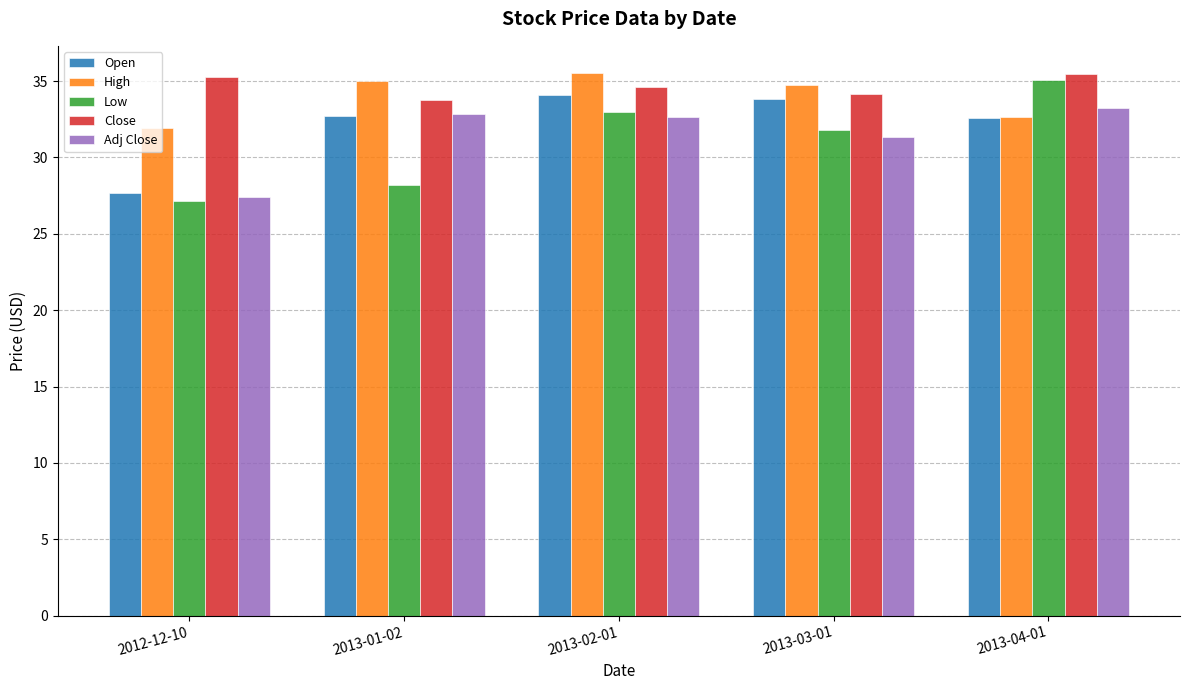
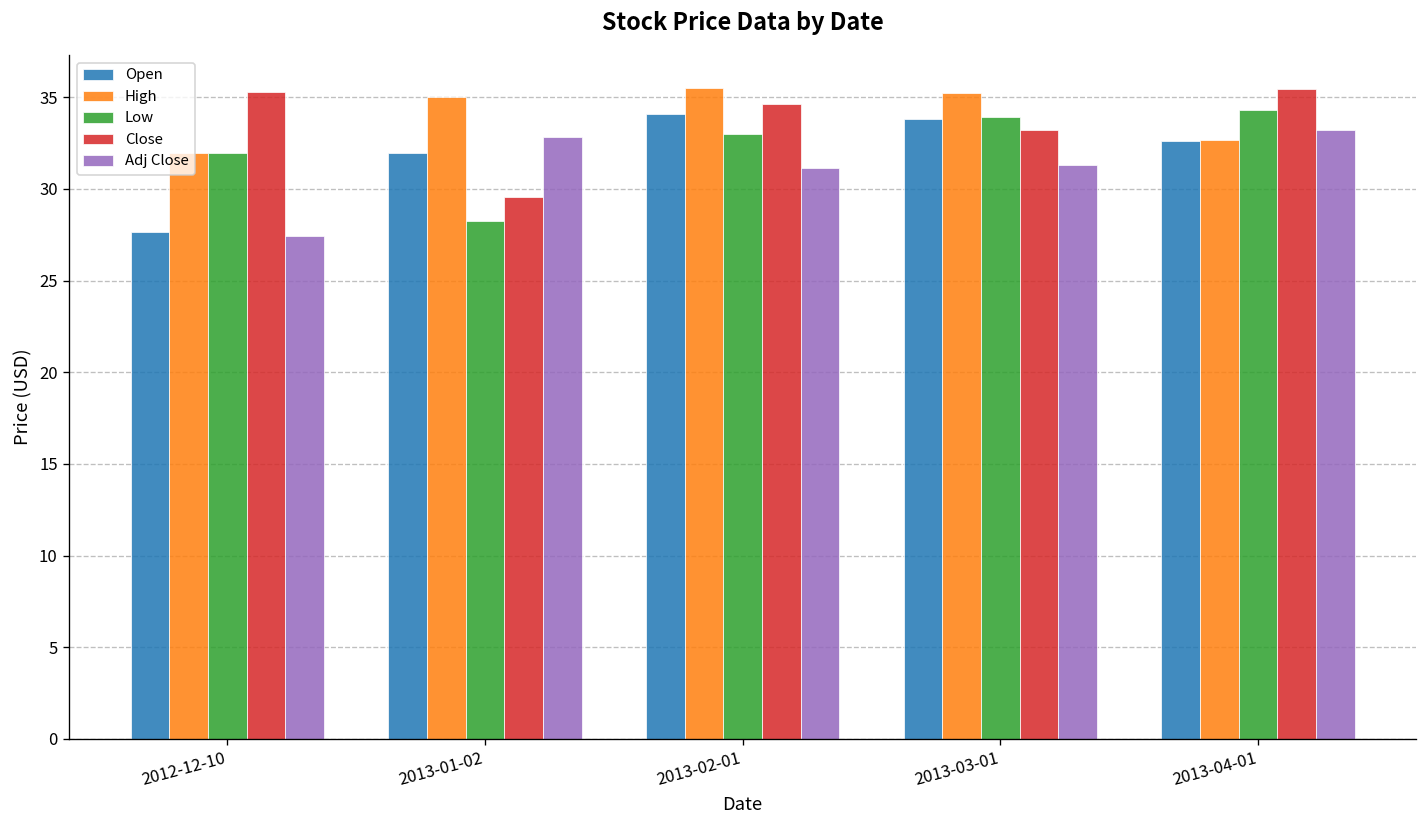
Low, 2012-12-10: 27.1 -> 31.9
Open, 2013-01-02: 32.7 -> 32.0
Close, 2013-01-02: 33.8 -> 29.5
Adj Close, 2013-02-01: 32.7 -> 31.1
High, 2013-03-01: 34.7 -> 35.2
Low, 2013-03-01: 31.8 -> 33.9
Close, 2013-03-01: 34.2 -> 33.2
Low, 2013-04-01: 35.1 -> 34.3
